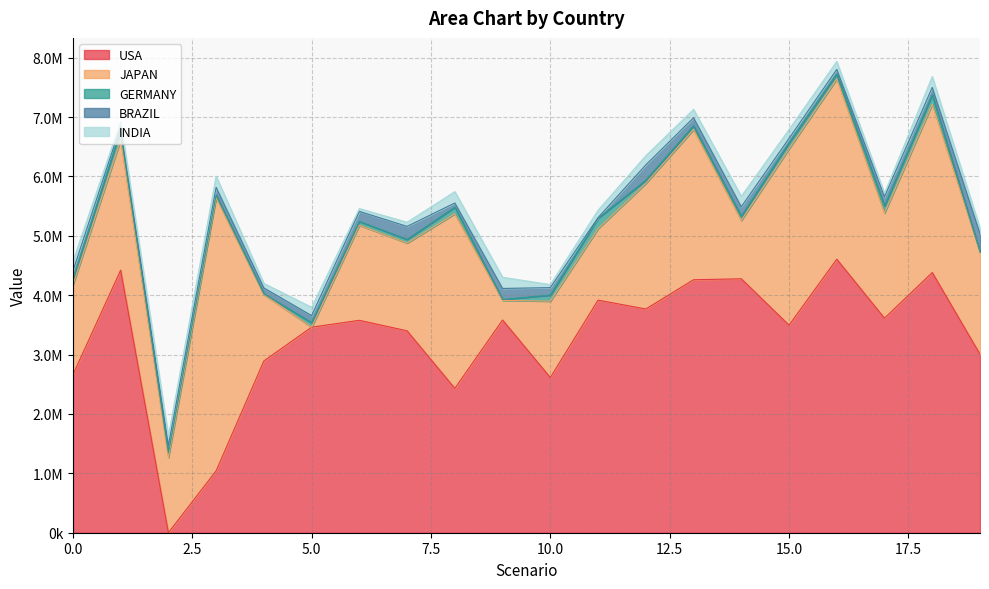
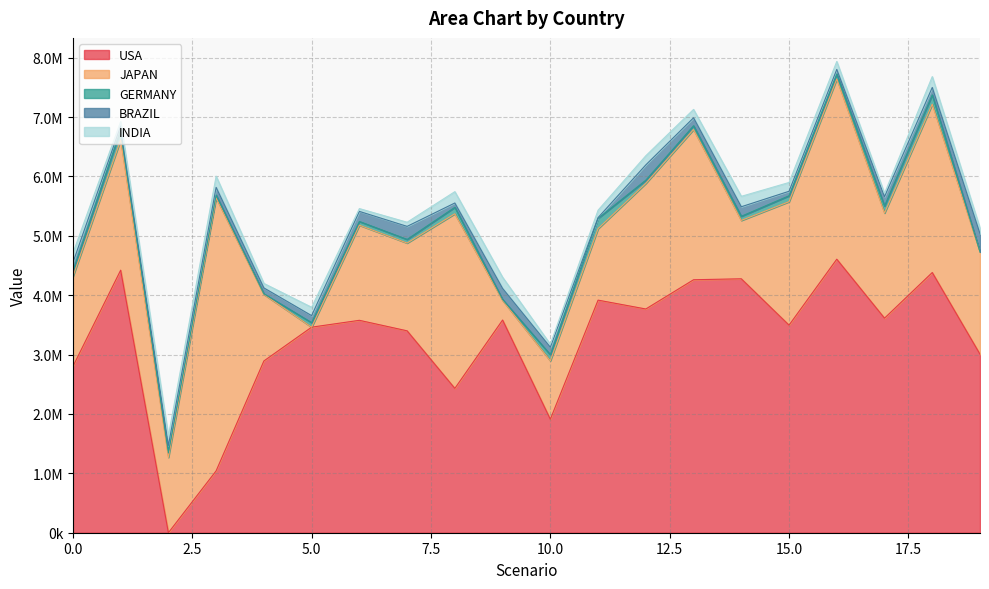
USA, 0.0: 2700000 -> 2800000
USA, 10.0: 2600000 -> 1900000
JAPAN, 10.0: 1300000 -> 1000000
JAPAN, 15.0: 3000000 -> 2100000
